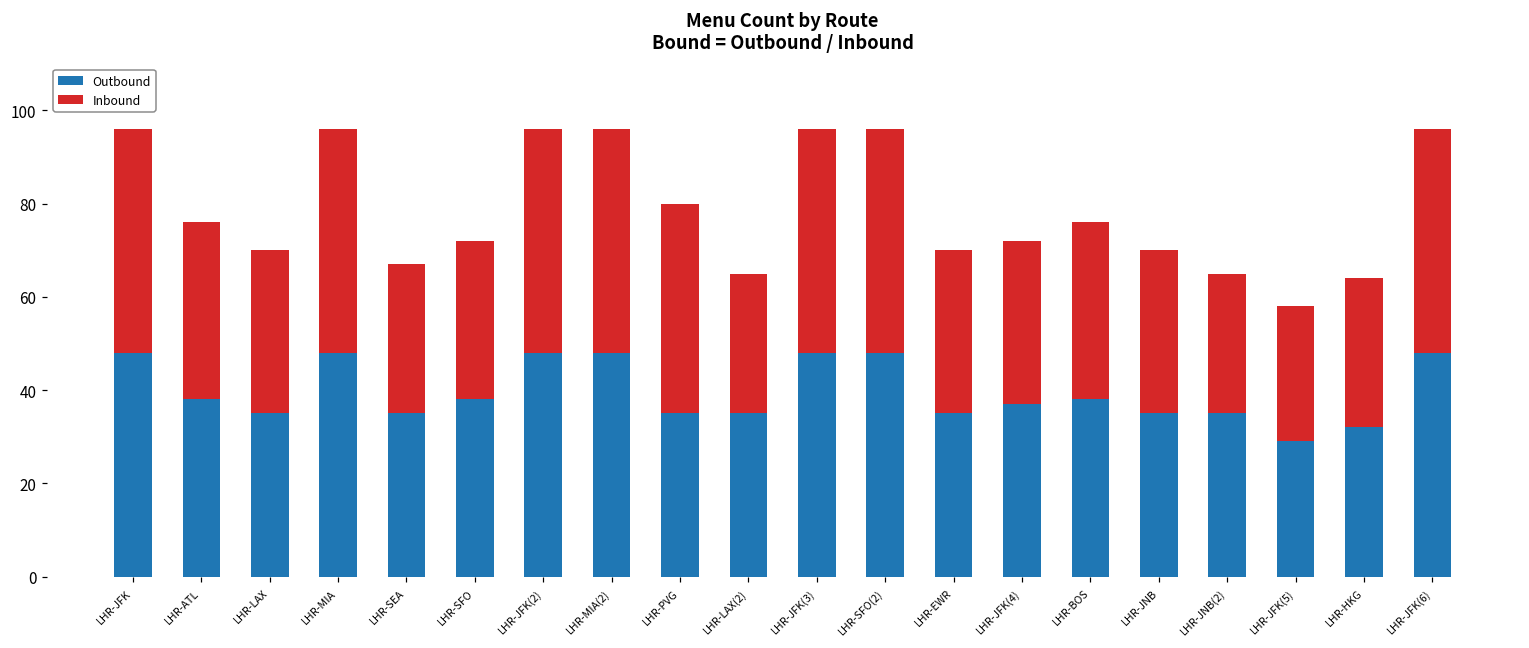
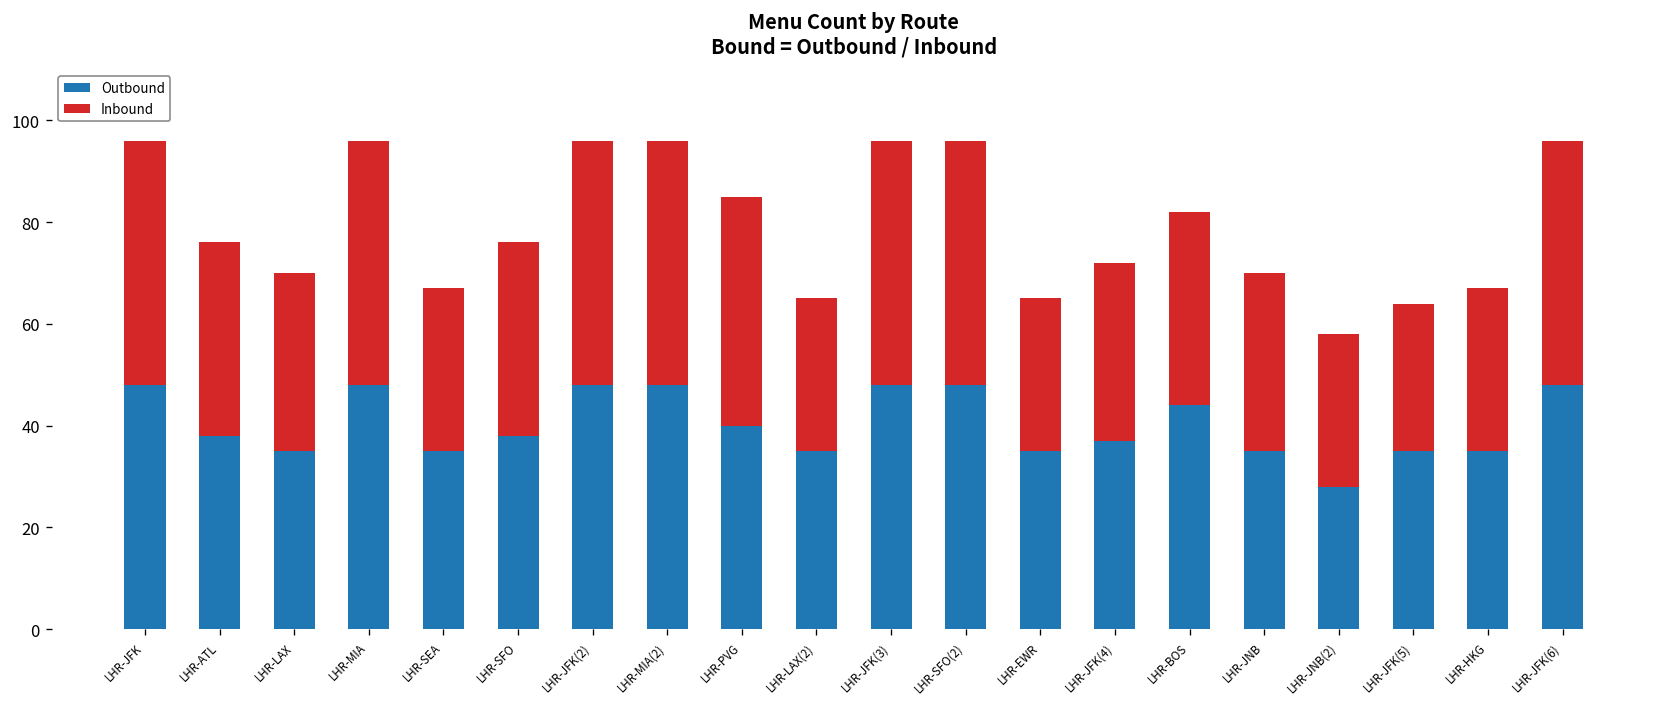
Inbound, LHR-SFO: 34 -> 38
Outbound, LHR-PVG: 35 -> 40
Inbound, LHR-EWR: 35 -> 30
Outbound, LHR-BOS: 38 -> 44
Outbound, LHR-JNB(2): 35 -> 28
Outbound, LHR-JFK(5): 29 -> 35
Outbound, LHR-HKG: 32 -> 35
